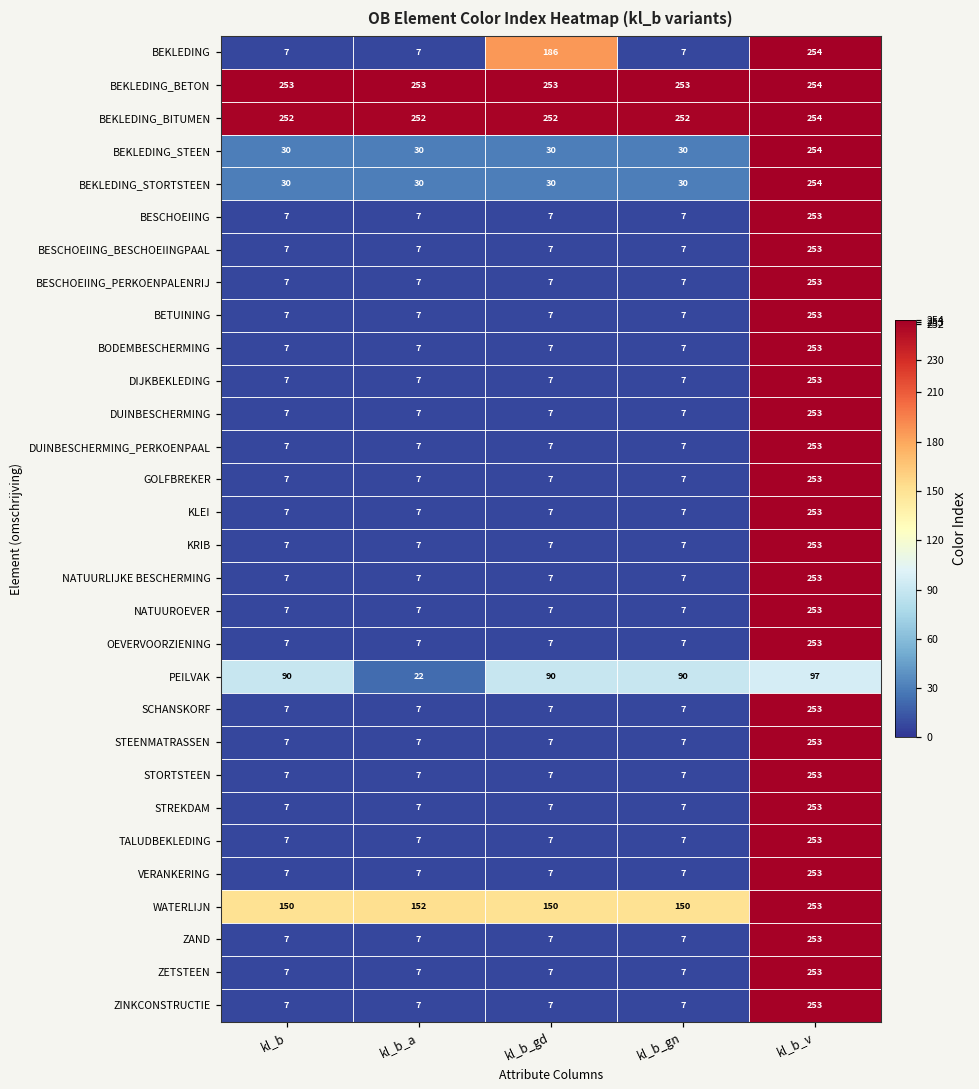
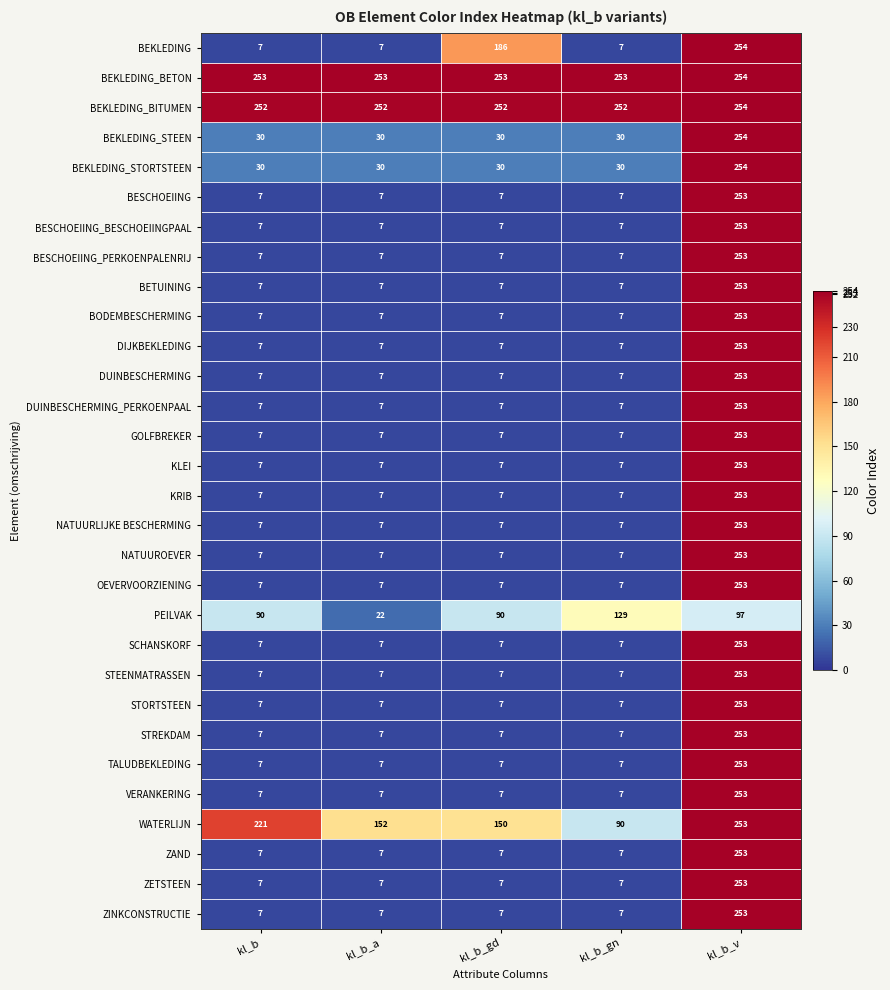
PEILVAK, kl_b_gn: 90 -> 129
WATERLIJN, kl_b: 150 -> 221
WATERLIJN, kl_b_gn: 150 -> 90
